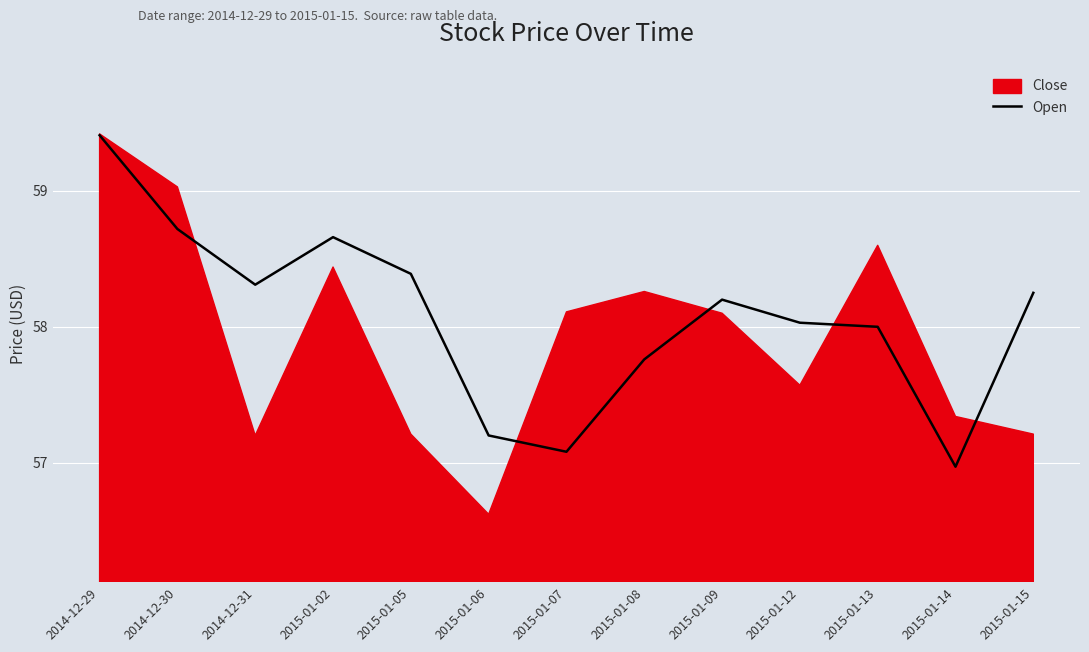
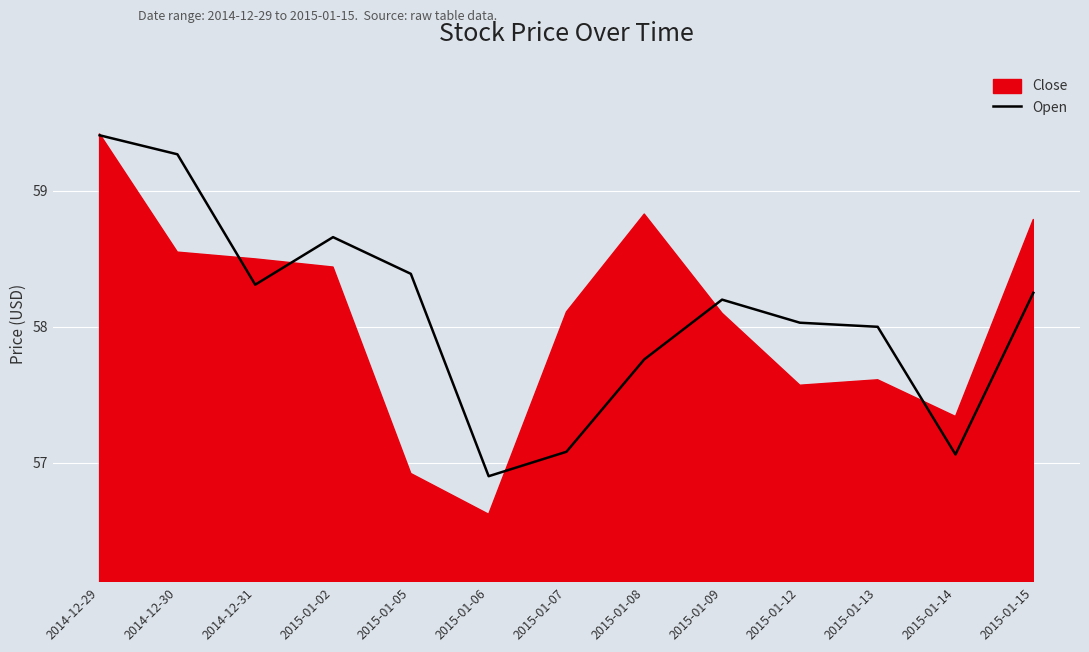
Open, 2014-12-30: 58.72 -> 59.27
Close, 2014-12-30: 59.03 -> 58.55
Close, 2014-12-31: 57.2 -> 58.5
Close, 2015-01-05: 57.21 -> 56.92
Open, 2015-01-06: 57.2 -> 56.9
Close, 2015-01-08: 58.26 -> 58.83
Close, 2015-01-13: 58.60 -> 57.61
Open, 2015-01-14: 56.97 -> 57.06
Close, 2015-01-15: 57.21 -> 58.79
